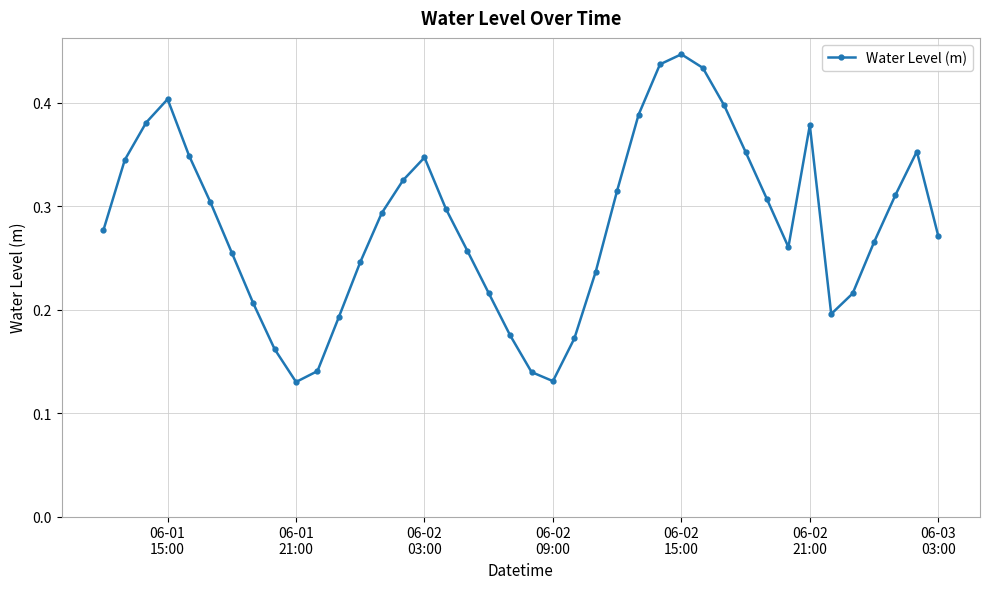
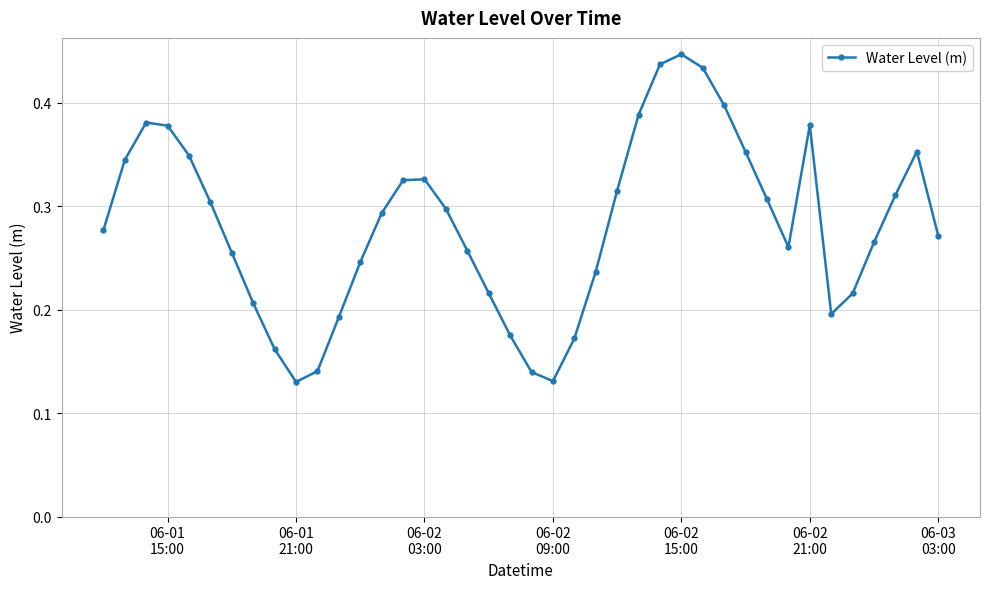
06-01 15:00: 0.403 -> 0.378
06-02 03:00: 0.347 -> 0.326
